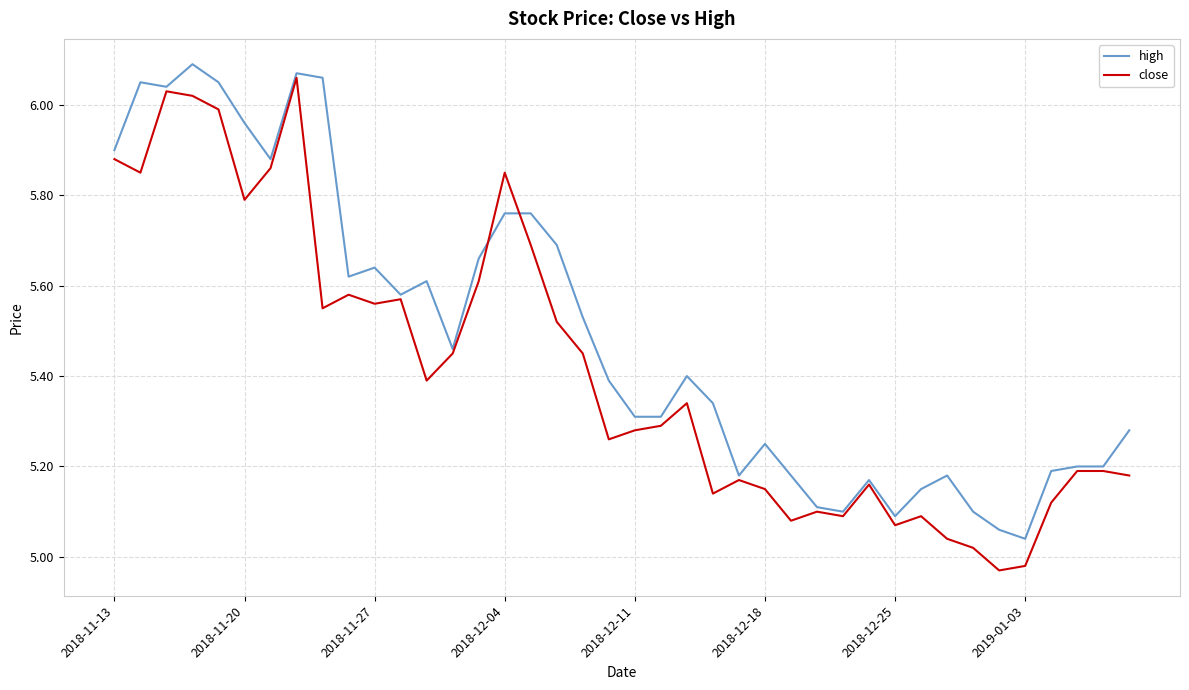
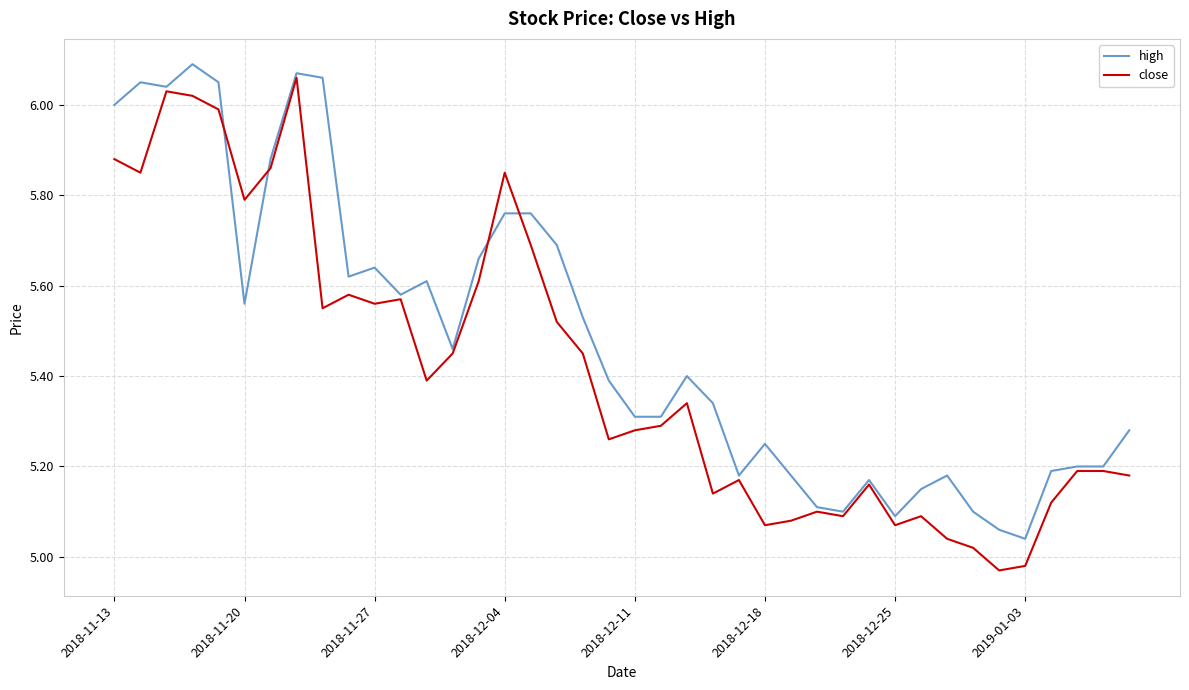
high, 2018-11-13: 5.9 -> 6.0
high, 2018-11-20: 5.96 -> 5.56
close, 2018-12-18: 5.15 -> 5.07
